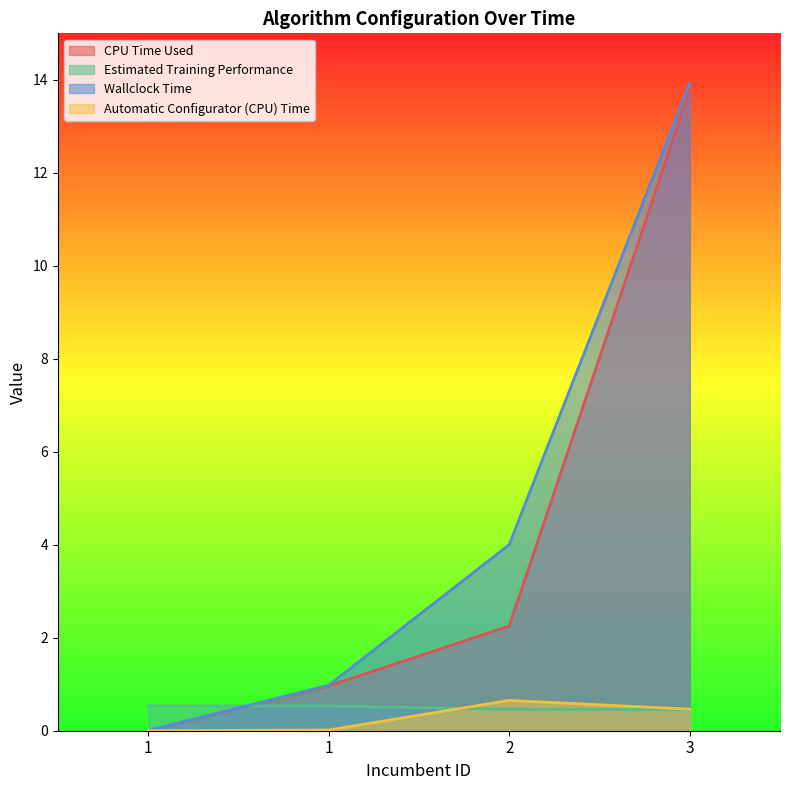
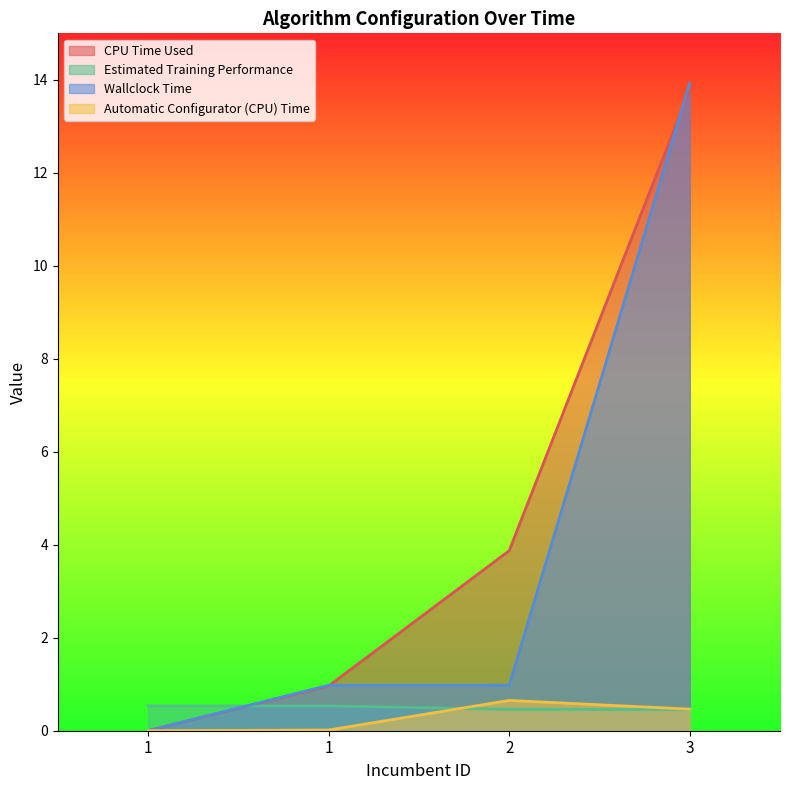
CPU Time Used, 2: 2.3 -> 3.9
Wallclock Time, 2: 4.0 -> 1.0
